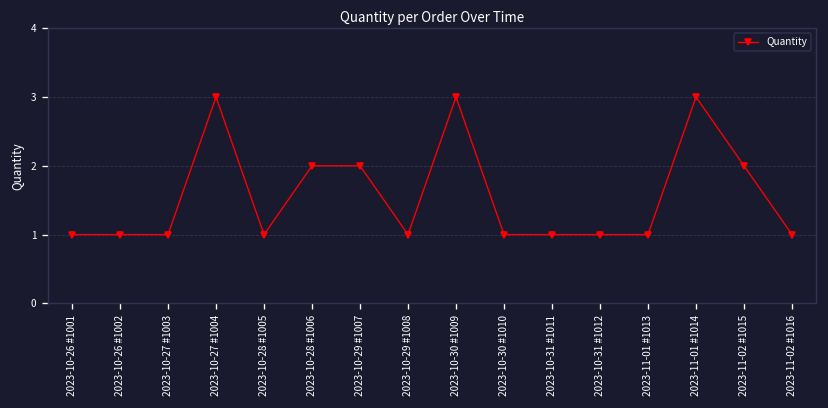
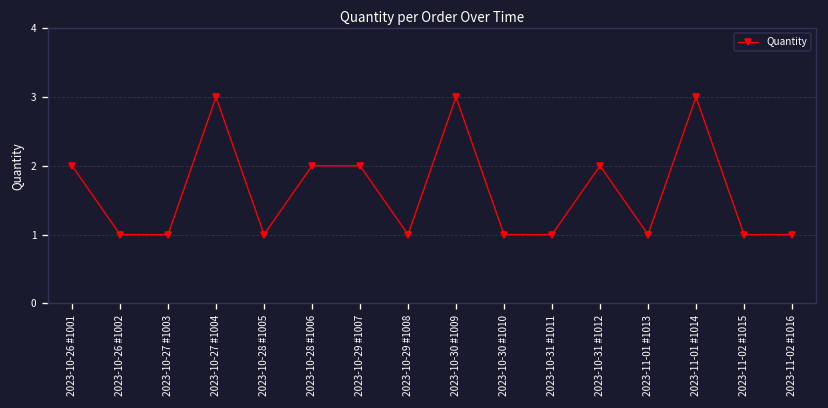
2023-10-26 #1001: 1 -> 2
2023-10-31 #1012: 1 -> 2
2023-11-02 #1015: 2 -> 1
